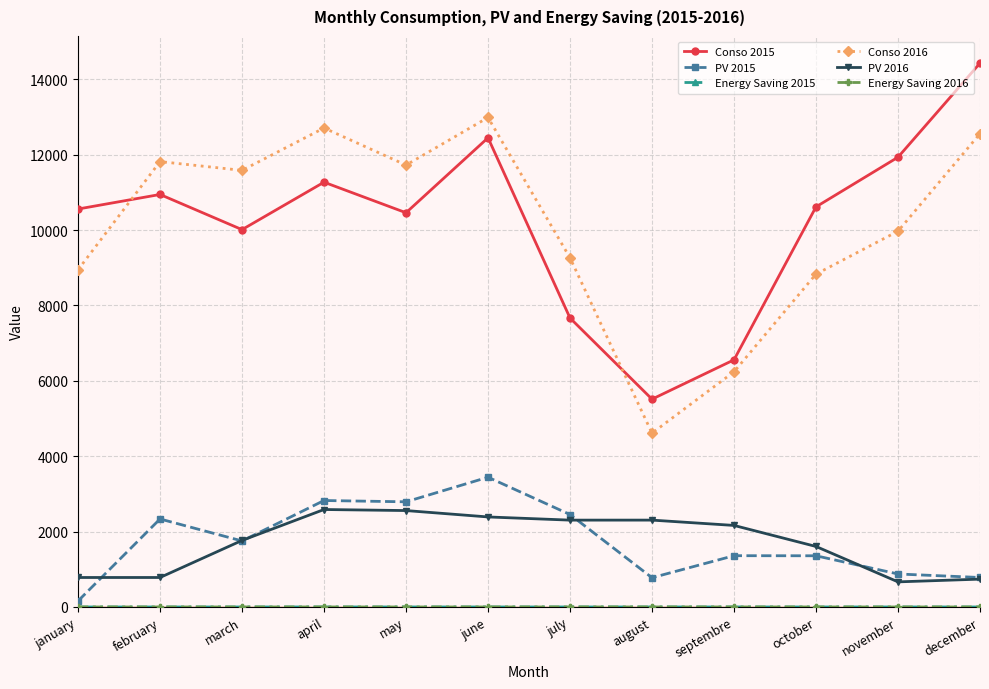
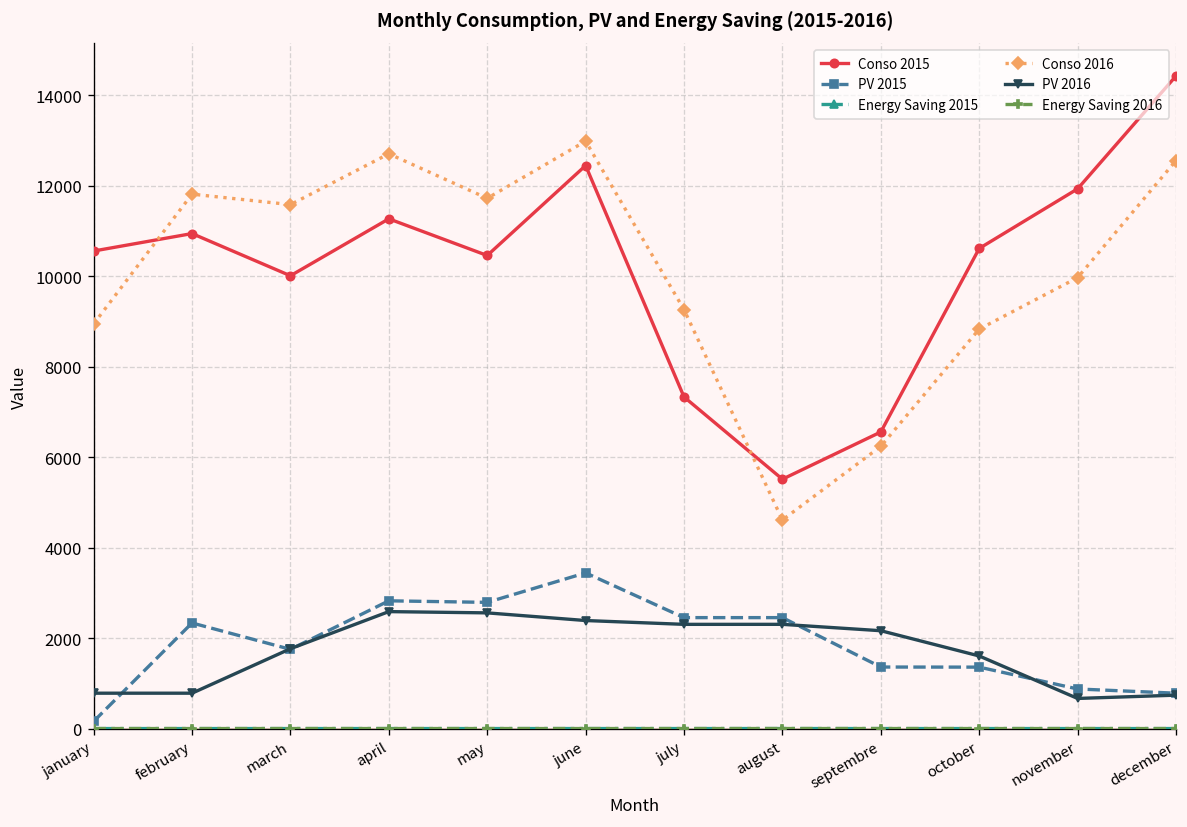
Conso 2015, july: 7700 -> 7300
PV 2015, august: 800 -> 2500
